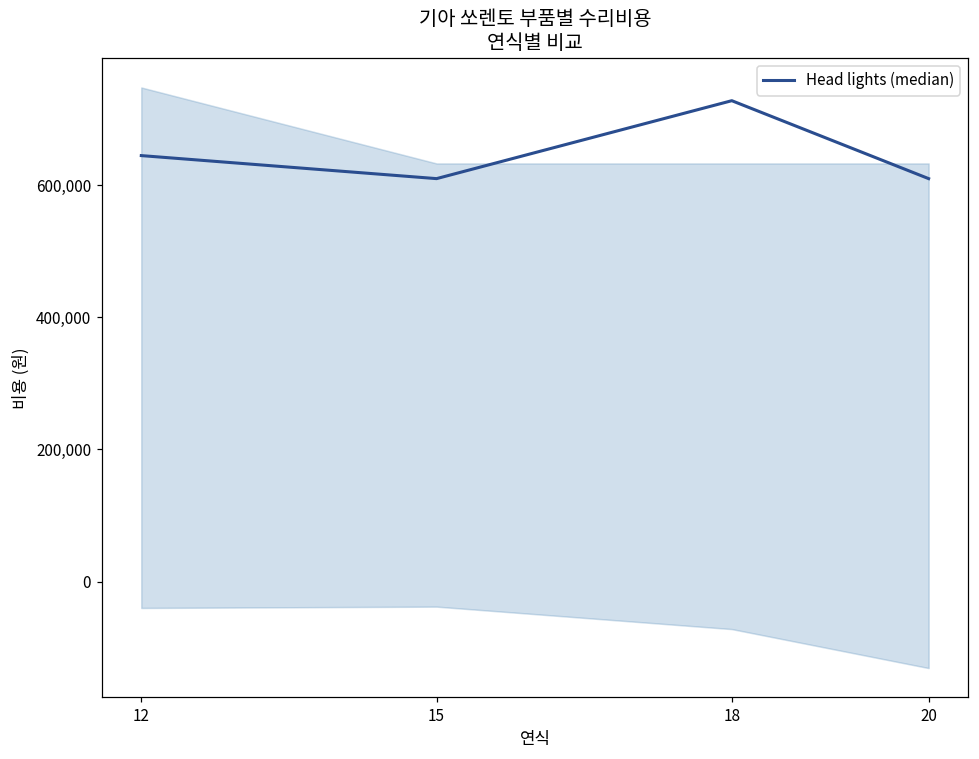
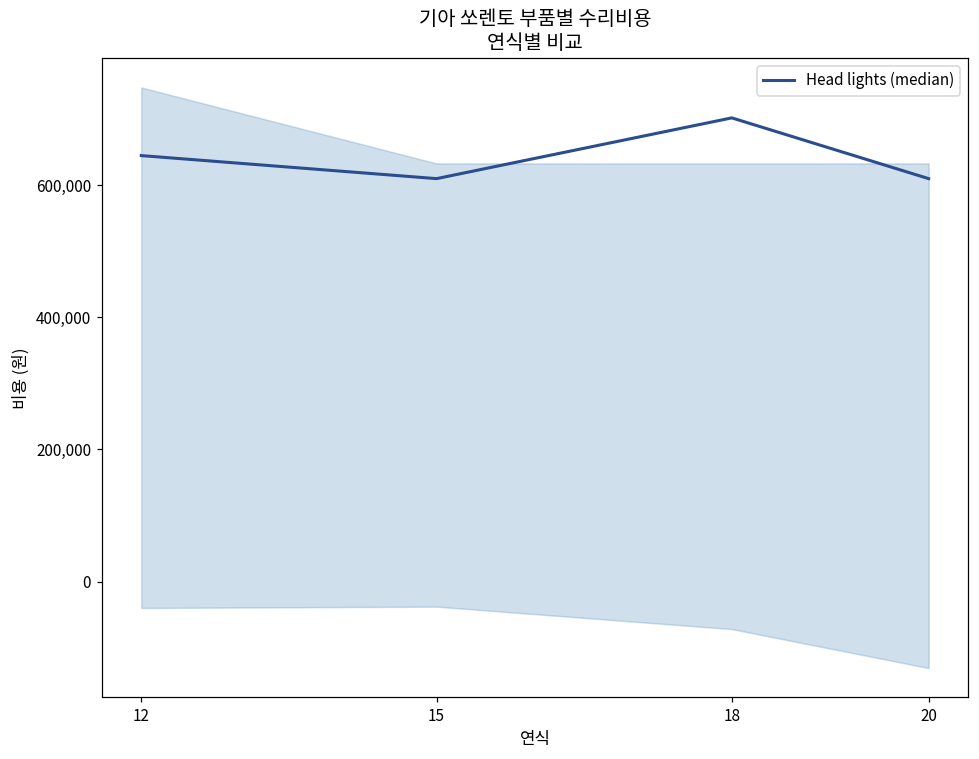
Head lights (median), 18: 730,000 -> 700,000
